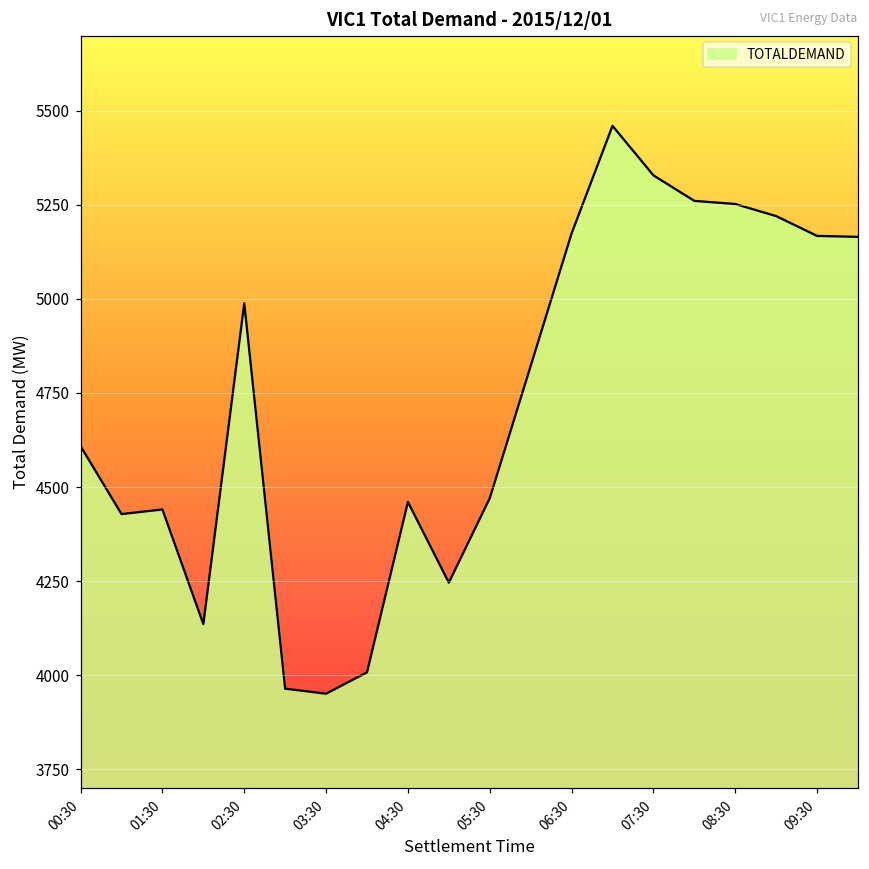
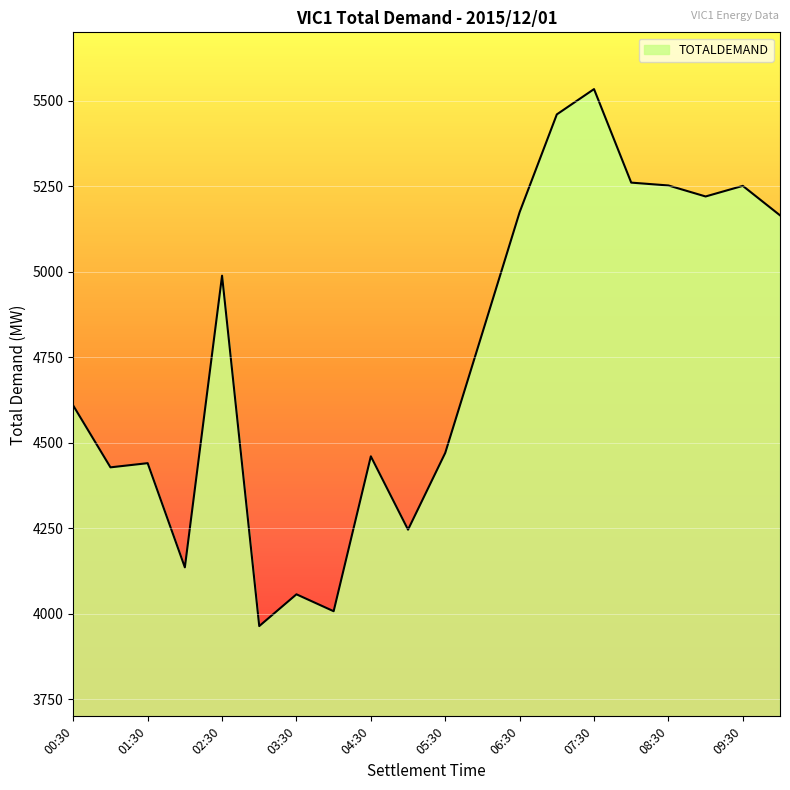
TOTALDEMAND, 03:30: 3950 -> 4060
TOTALDEMAND, 07:30: 5330 -> 5530
TOTALDEMAND, 09:30: 5170 -> 5250
